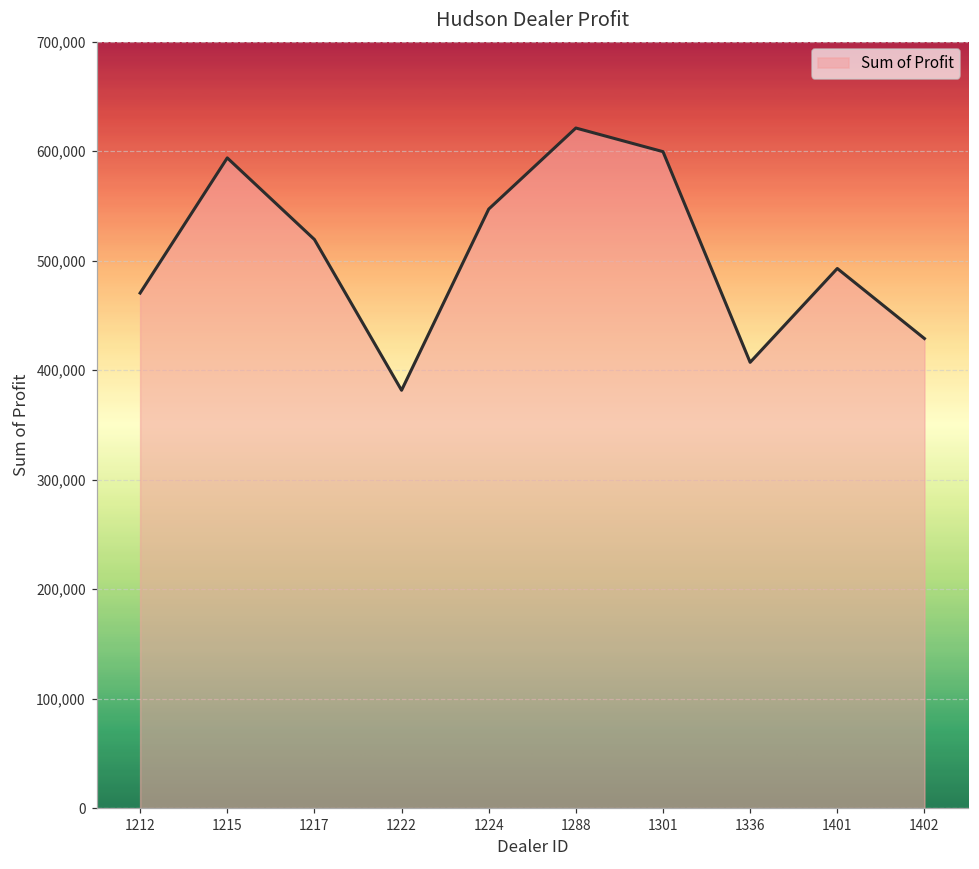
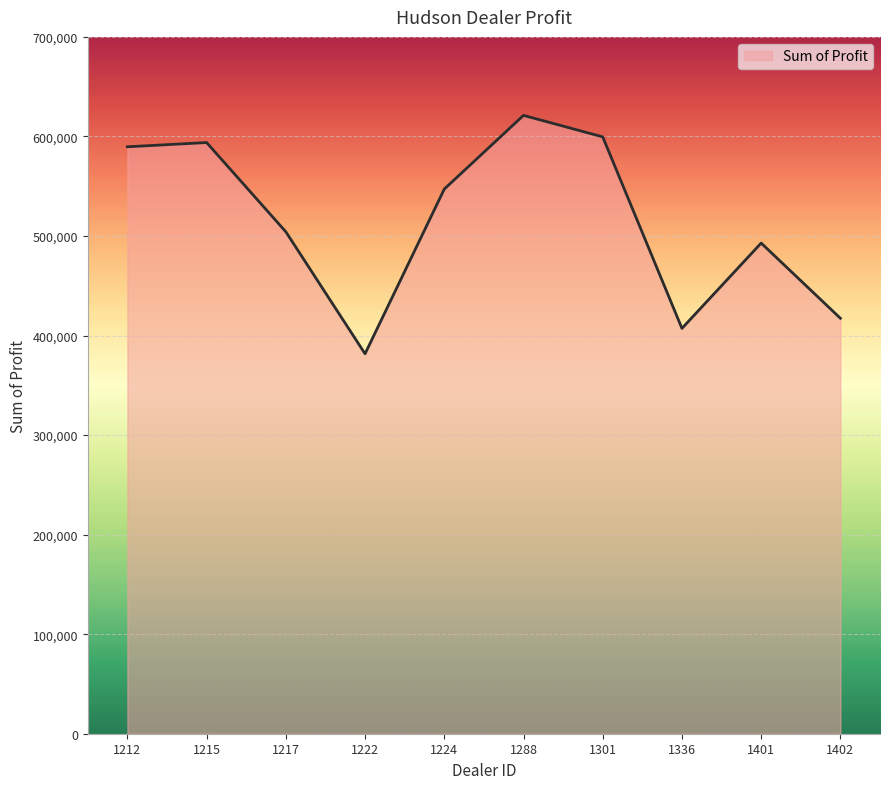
1212: 470,000 -> 590,000
1217: 520,000 -> 500,000
1402: 430,000 -> 420,000
